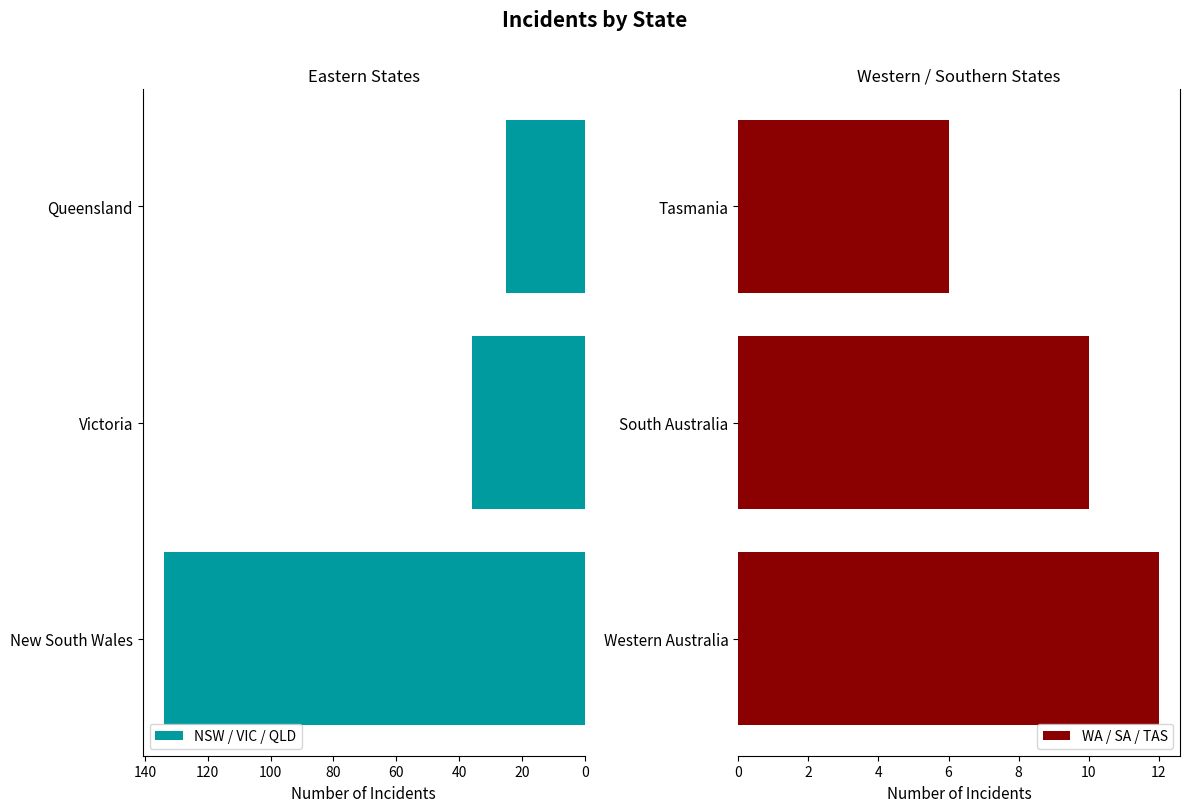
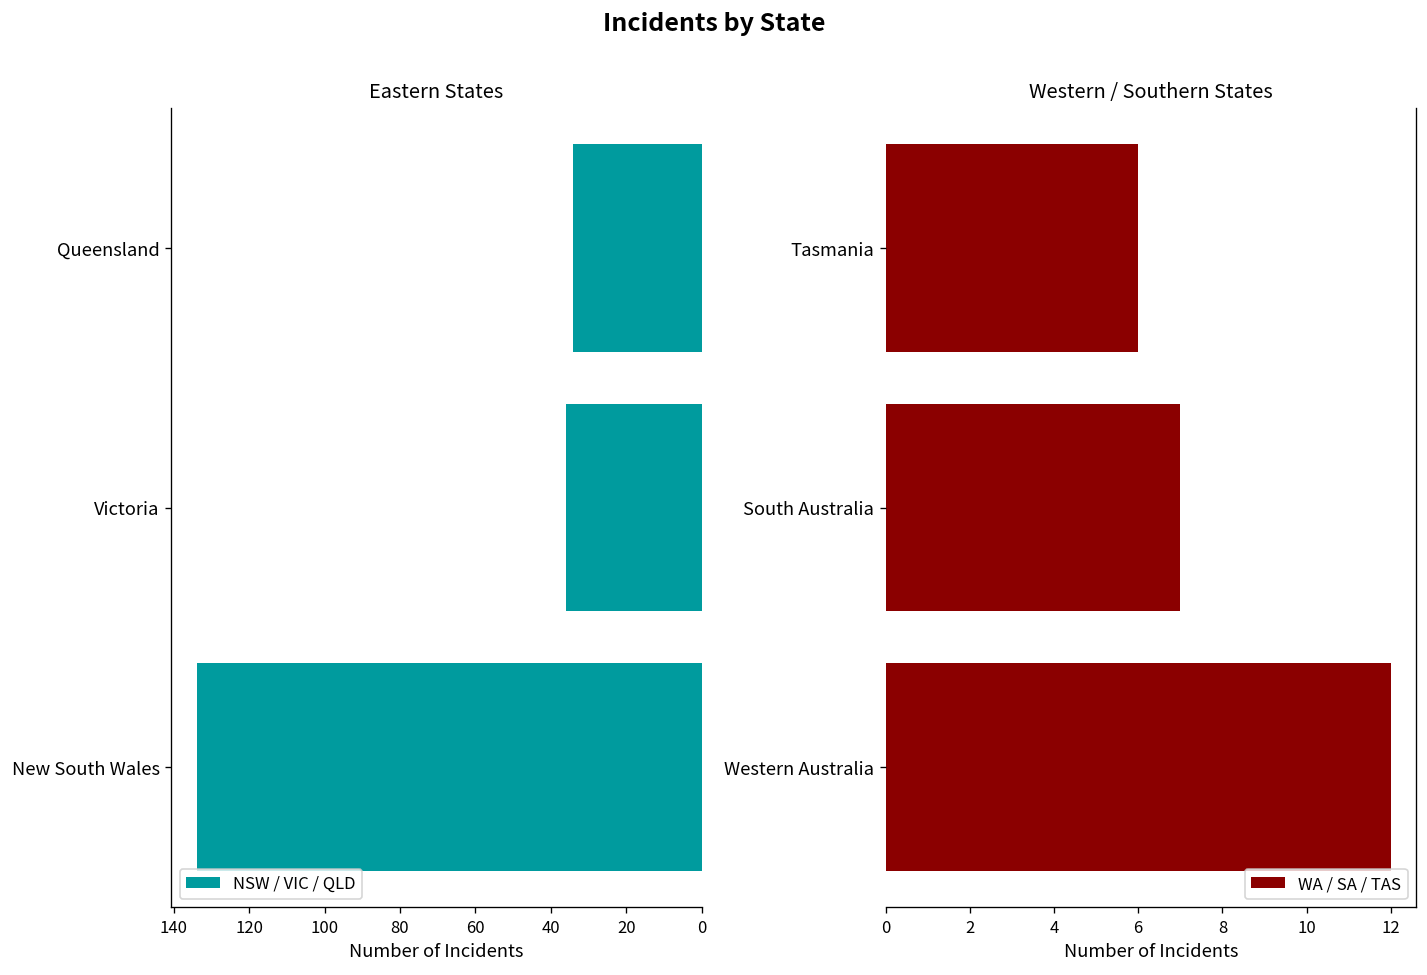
Eastern States, Queensland: 25 -> 34
Western / Southern States, South Australia: 10 -> 7
